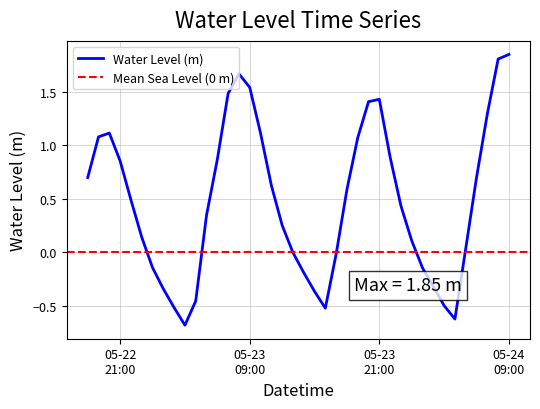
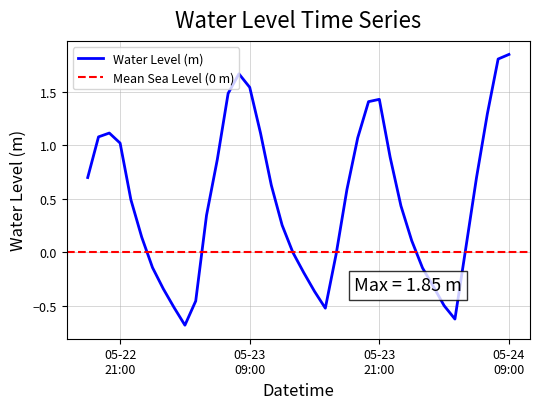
05-22 21:00: 0.85 -> 1.02
